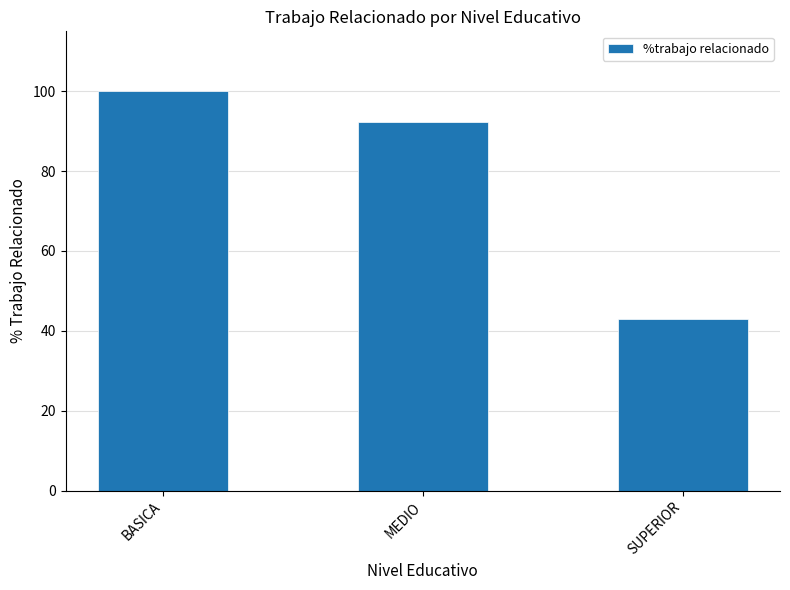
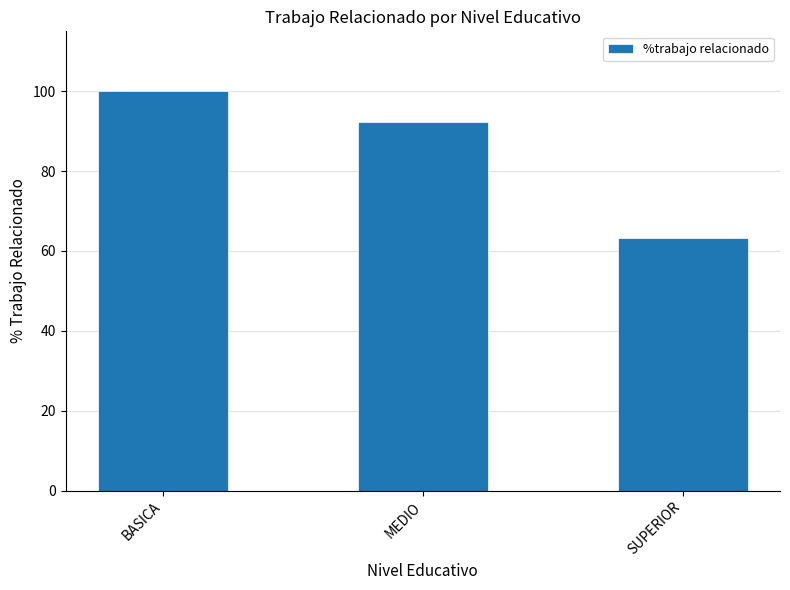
SUPERIOR: 43 -> 63
